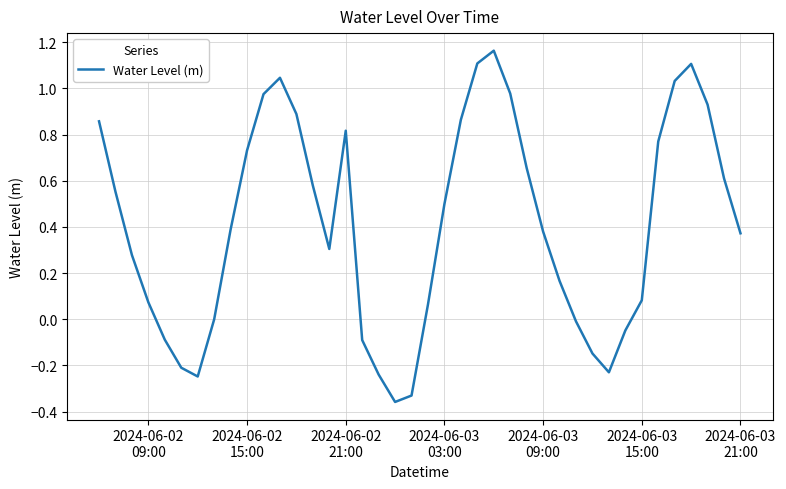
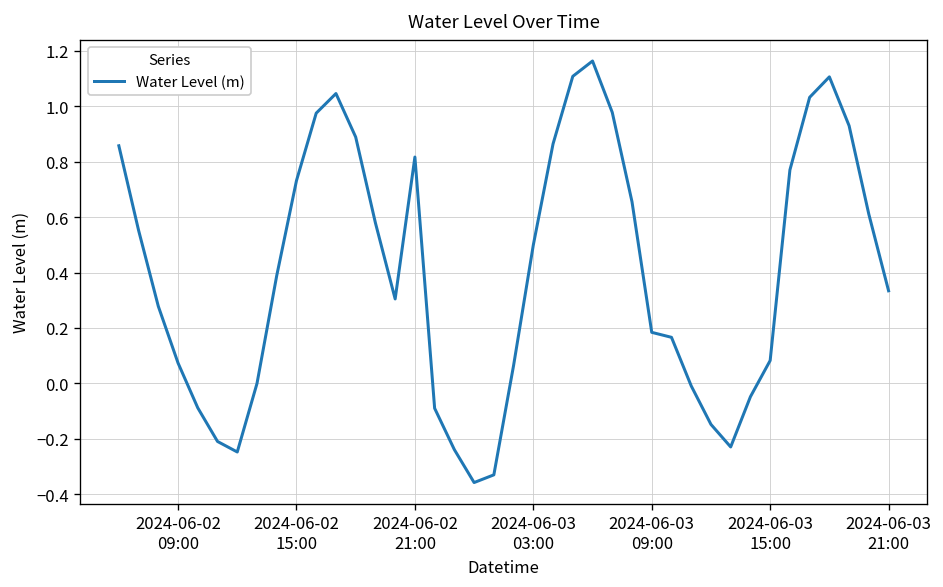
2024-06-03 09:00: 0.38 -> 0.18
2024-06-03 21:00: 0.37 -> 0.33
